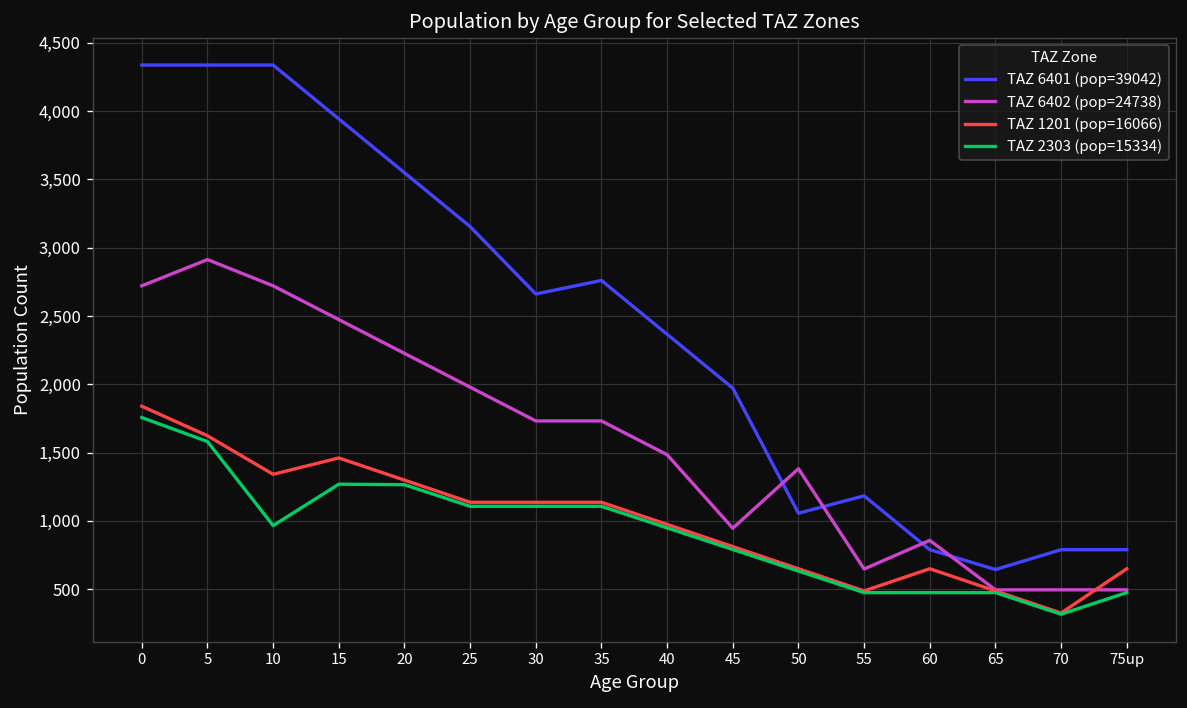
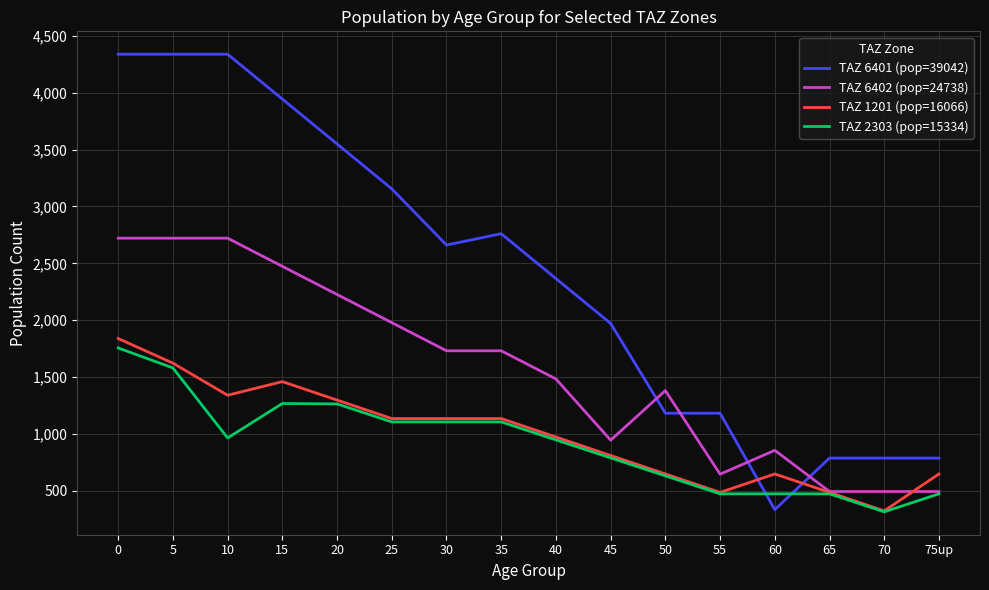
TAZ 6402 (pop=24738), 5: 2,910 -> 2,720
TAZ 6401 (pop=39042), 50: 1,060 -> 1,180
TAZ 6401 (pop=39042), 60: 790 -> 340
TAZ 6401 (pop=39042), 65: 640 -> 790
